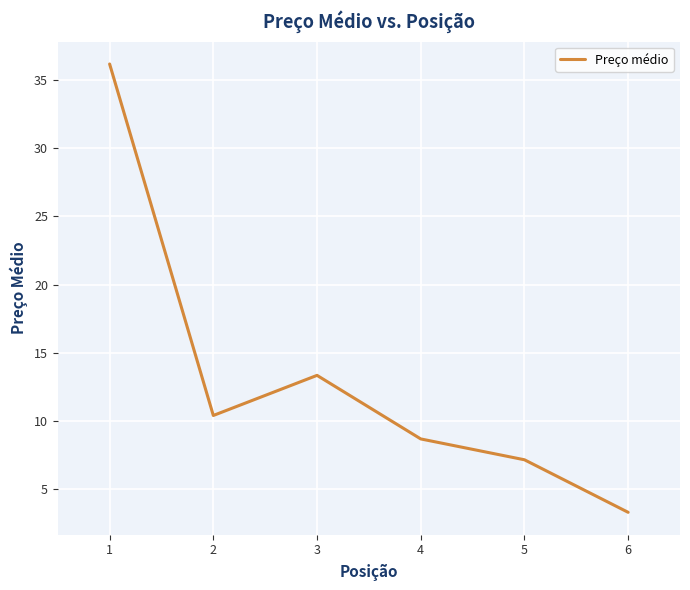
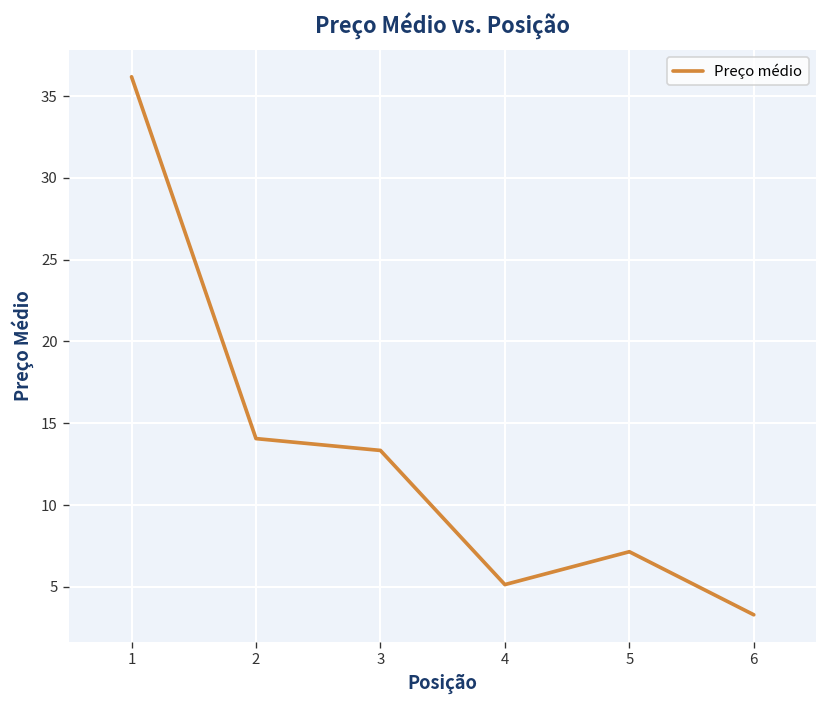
2: 10.4 -> 14.1
4: 8.7 -> 5.1
